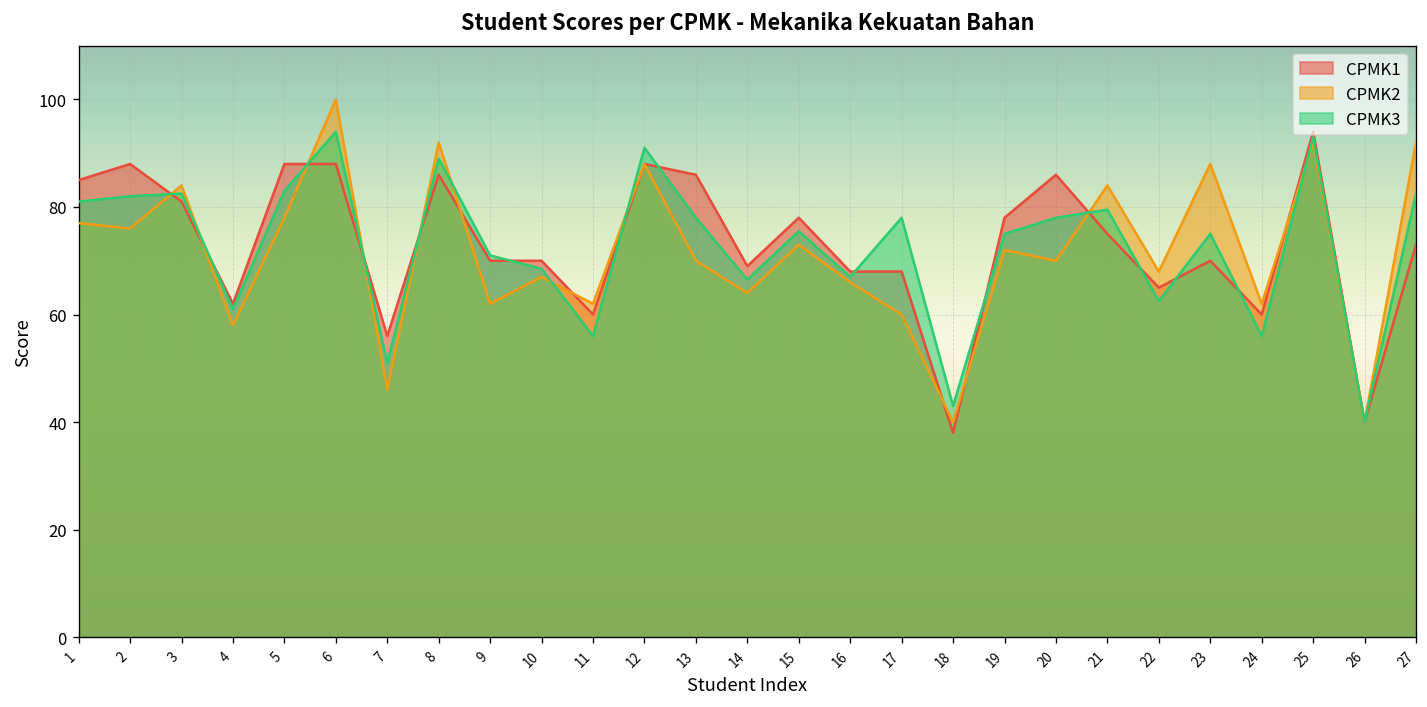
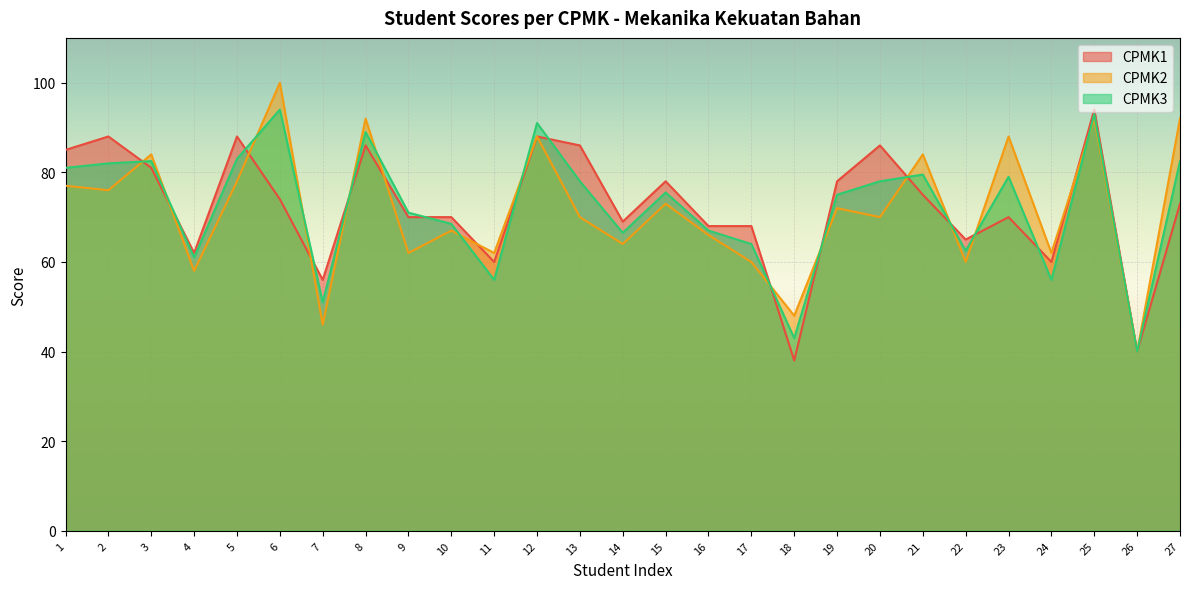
CPMK1, 6: 88 -> 74
CPMK3, 17: 78 -> 64
CPMK2, 18: 40 -> 48
CPMK2, 22: 68 -> 60
CPMK3, 23: 75 -> 79
